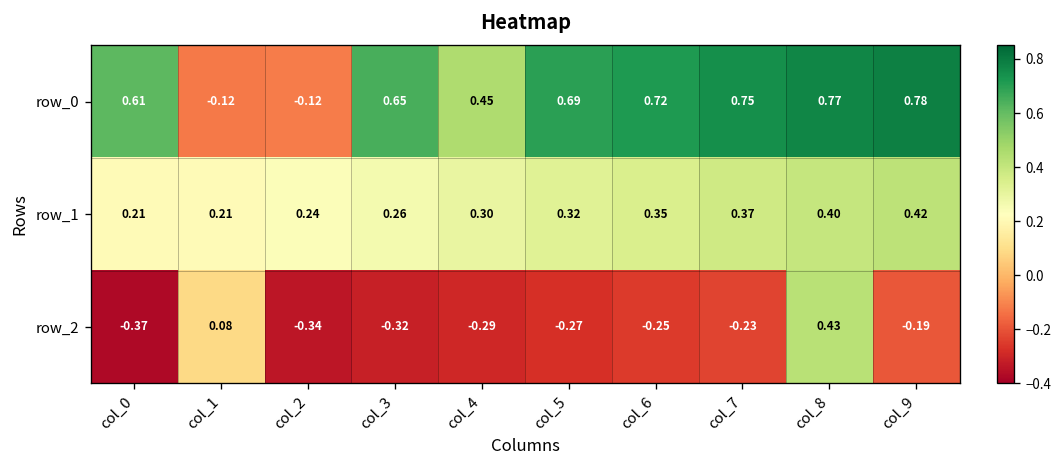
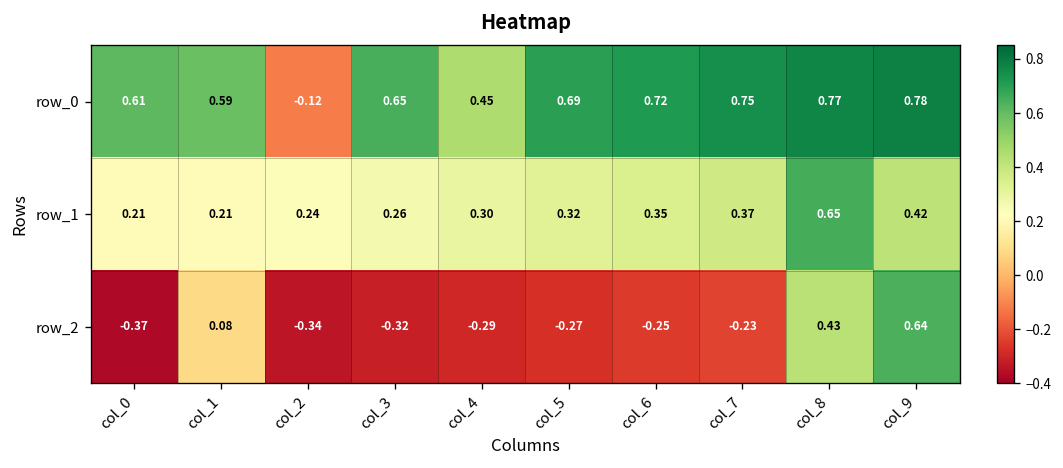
row_0, col_1: -0.12 -> 0.59
row_1, col_8: 0.40 -> 0.65
row_2, col_9: -0.19 -> 0.64
